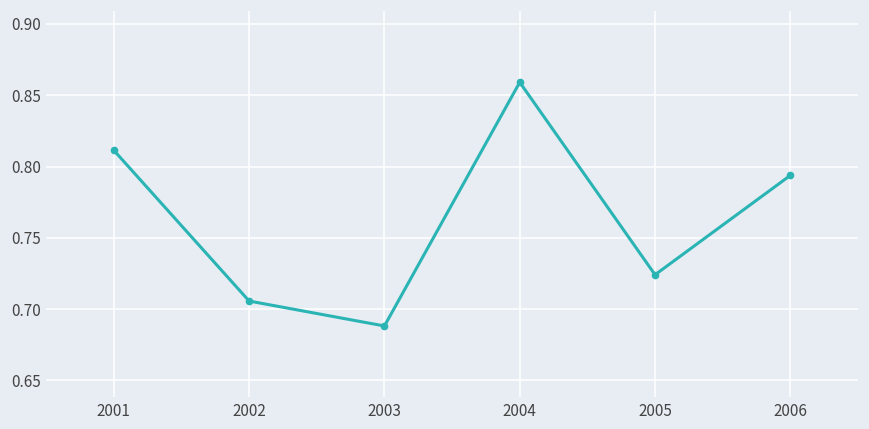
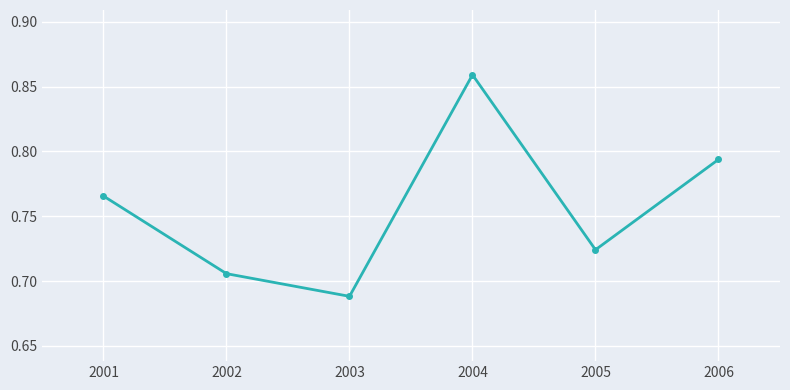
2001: 0.811 -> 0.766
